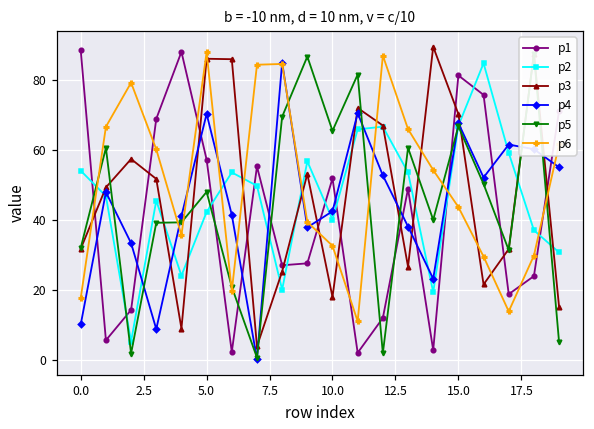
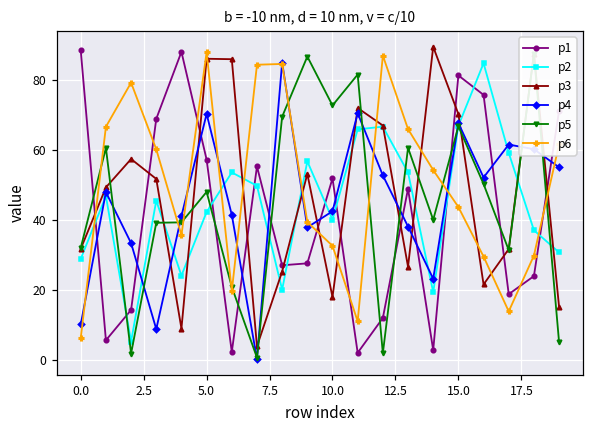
p2, 0.0: 54 -> 29
p6, 0.0: 18 -> 6
p5, 10.0: 66 -> 73
